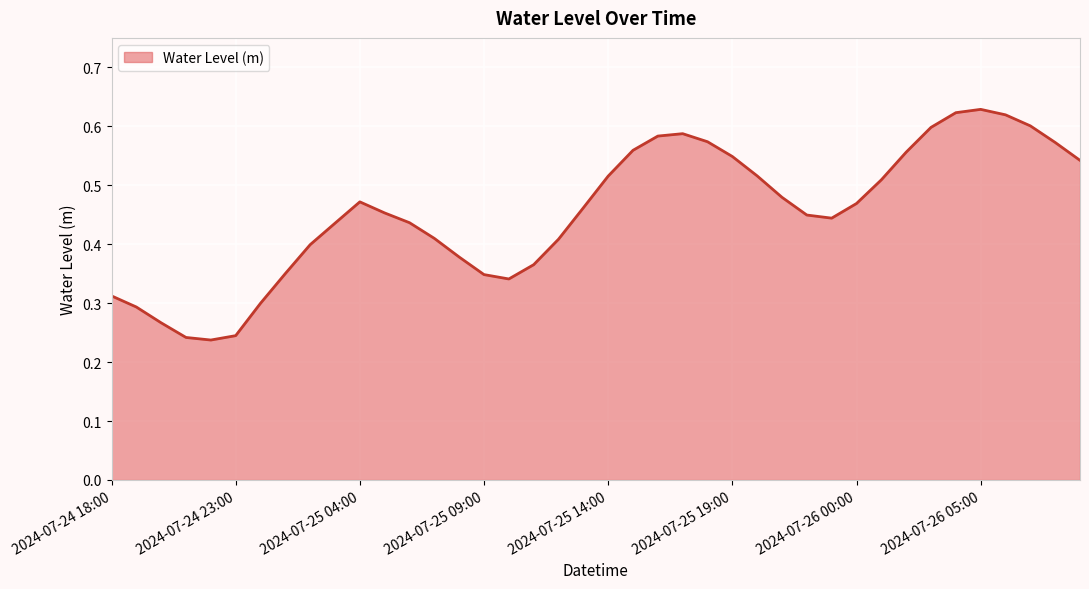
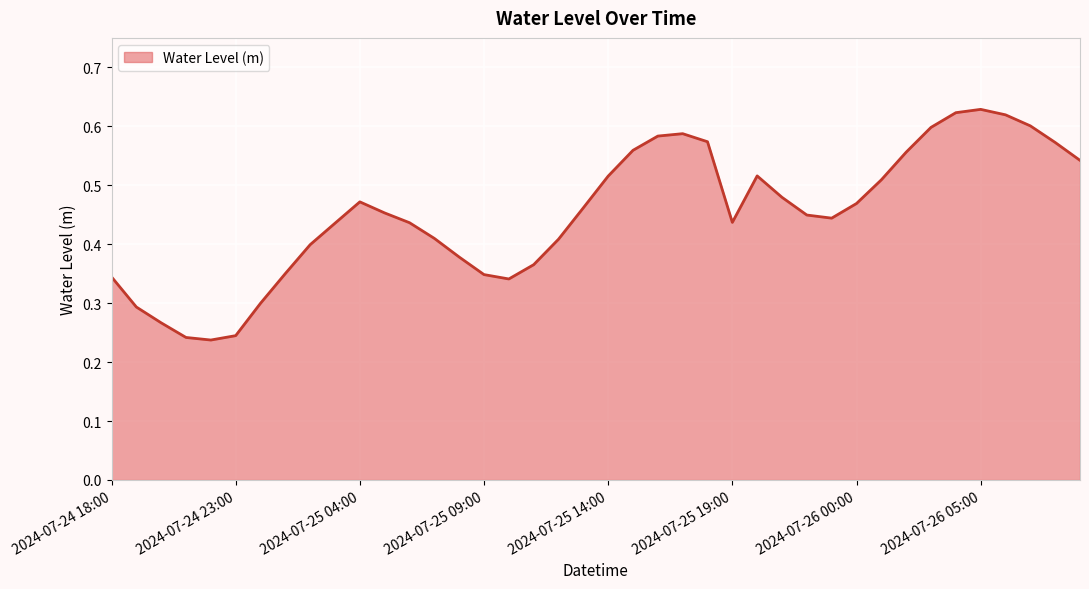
2024-07-24 18:00: 0.31 -> 0.34
2024-07-25 19:00: 0.55 -> 0.44
